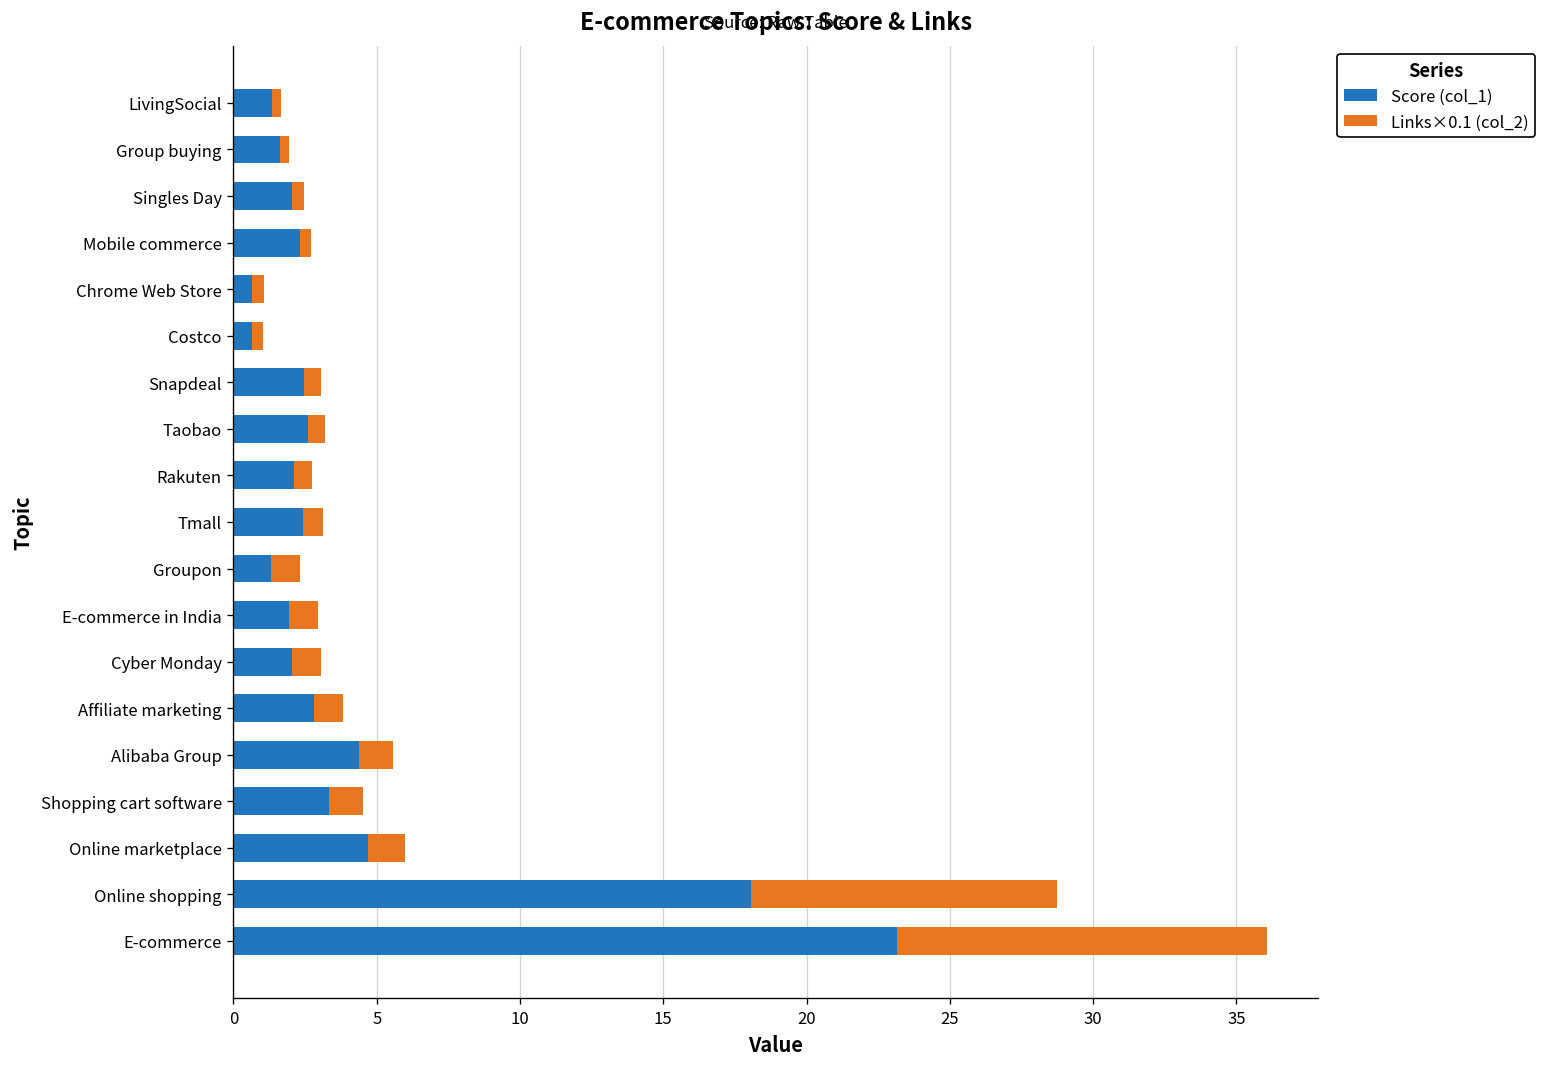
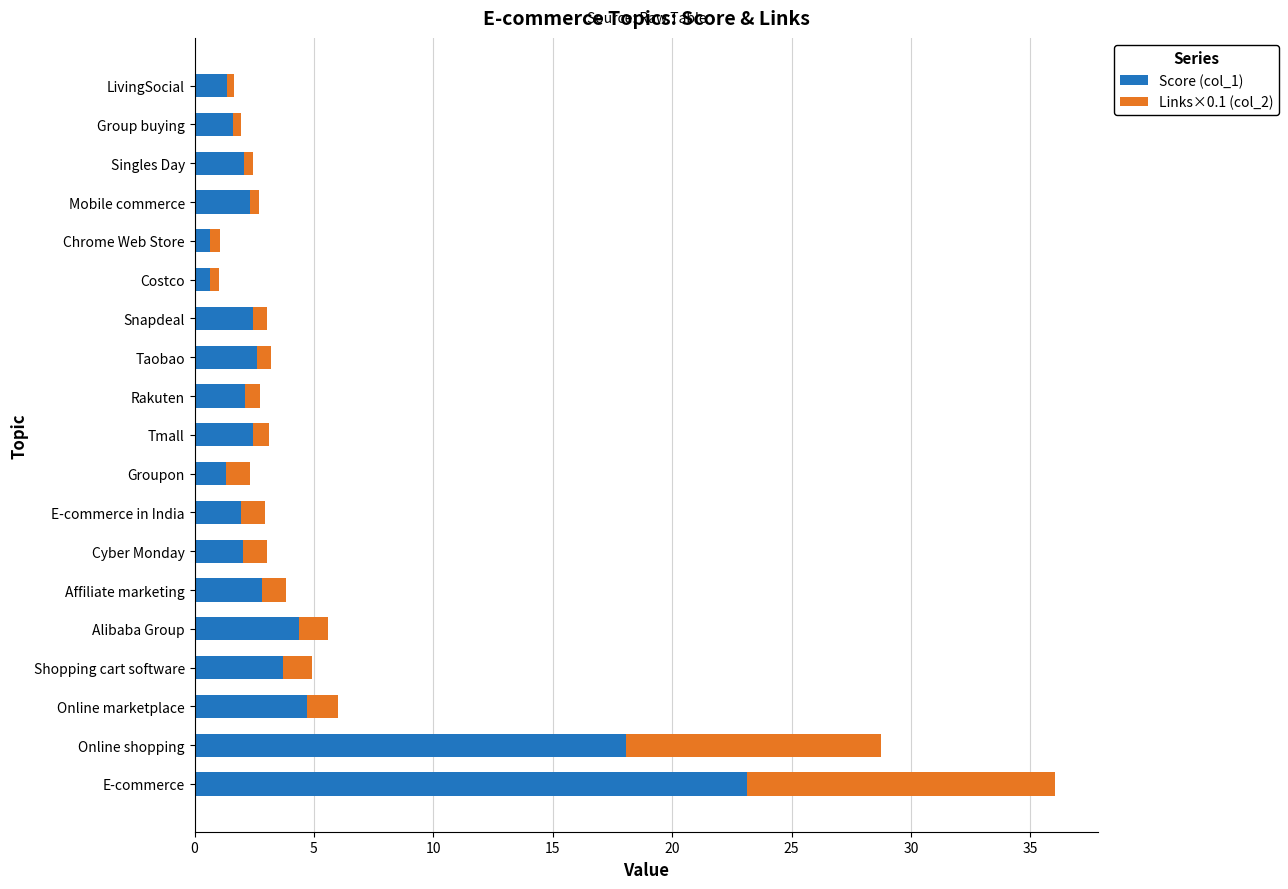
Score (col_1), Shopping cart software: 3.3 -> 3.7
